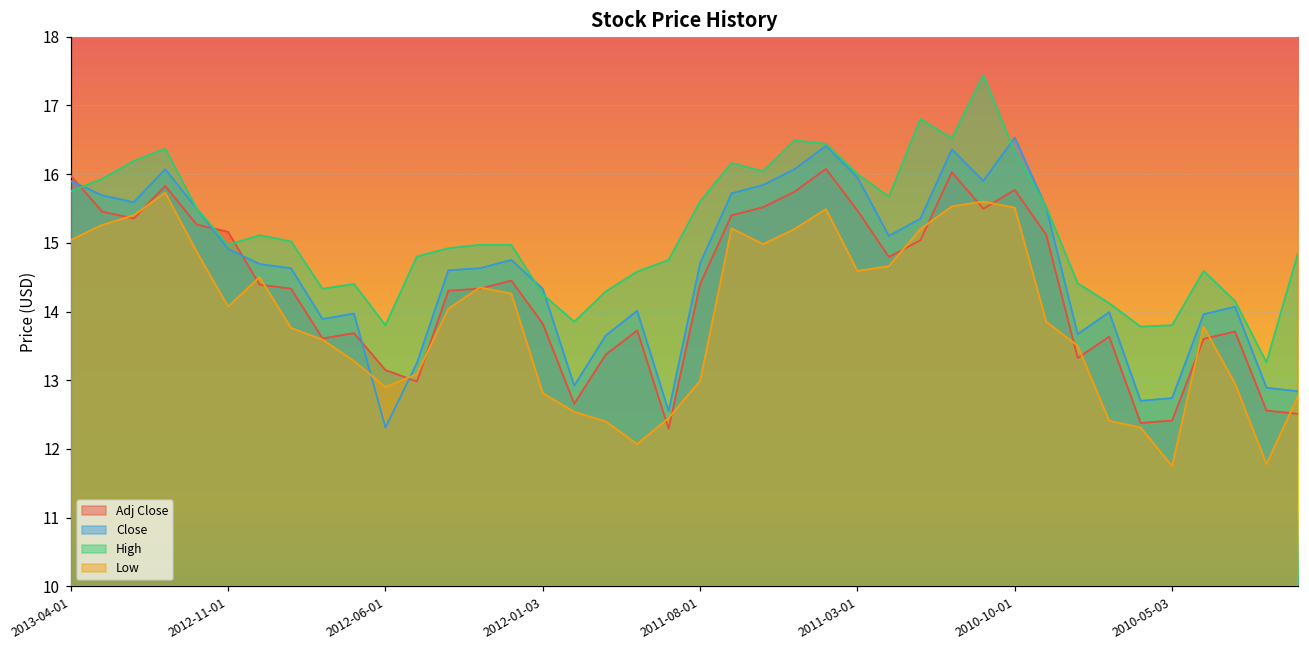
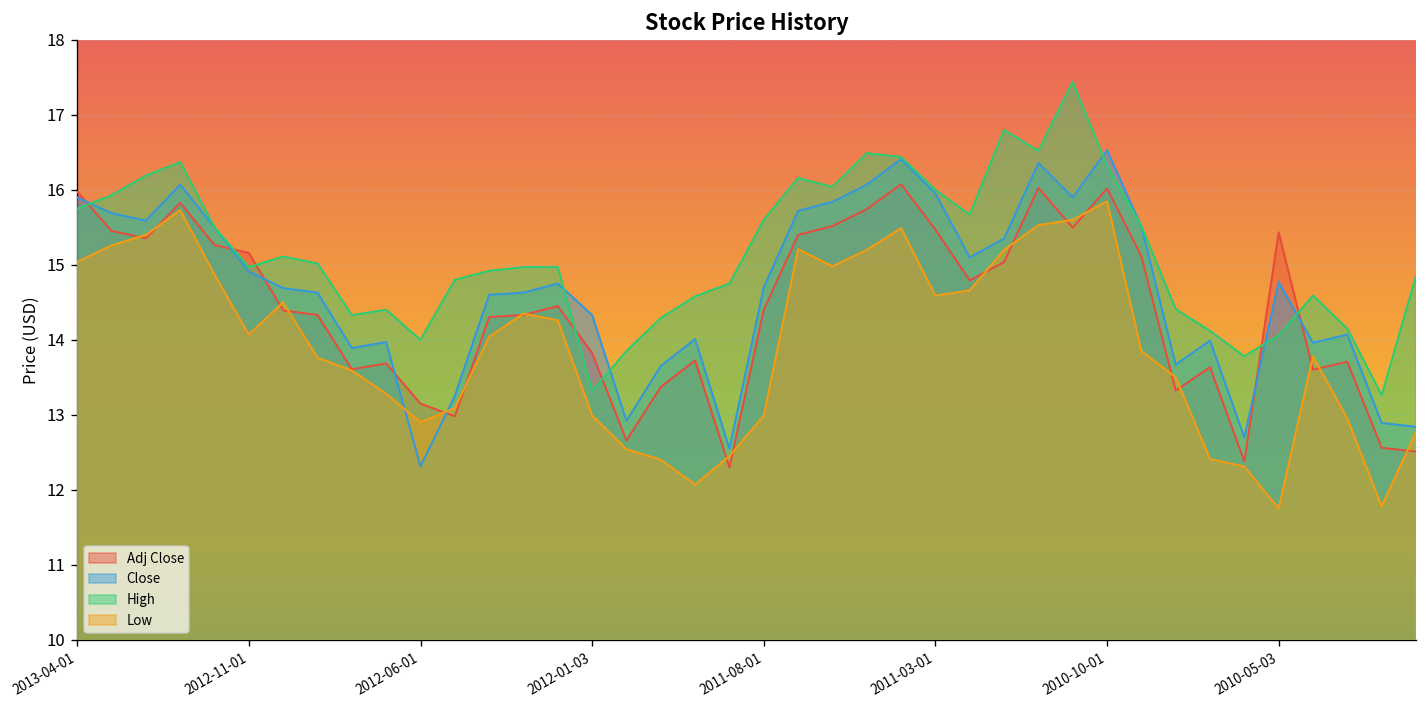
High, 2012-06-01: 13.8 -> 14.0
High, 2012-01-03: 14.3 -> 13.3
Low, 2012-01-03: 12.8 -> 13.0
Adj Close, 2010-10-01: 15.8 -> 16.0
Low, 2010-10-01: 15.5 -> 15.9
Adj Close, 2010-05-03: 12.4 -> 15.4
Close, 2010-05-03: 12.7 -> 14.8
High, 2010-05-03: 13.8 -> 14.1
